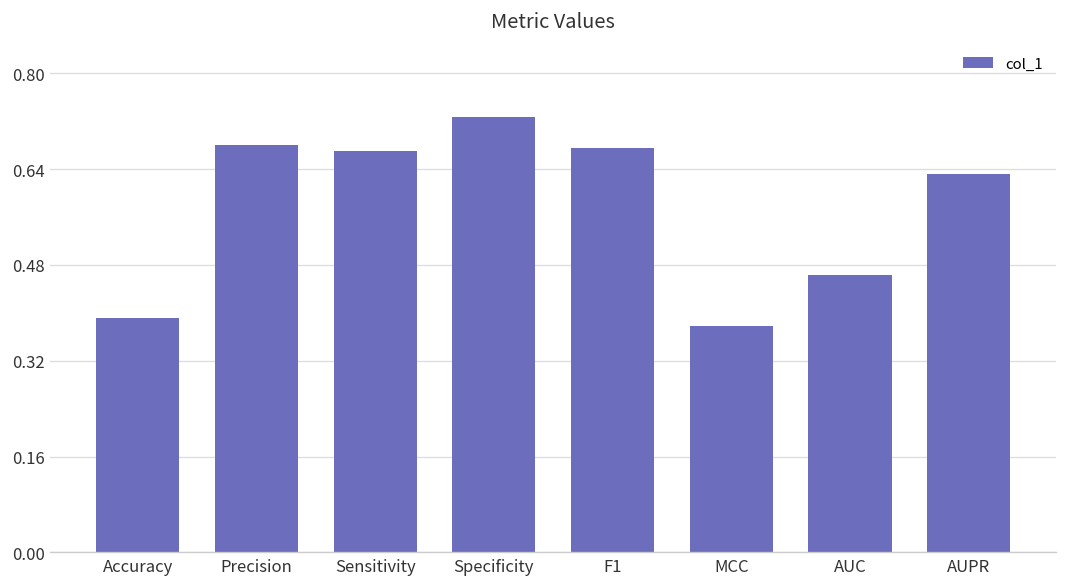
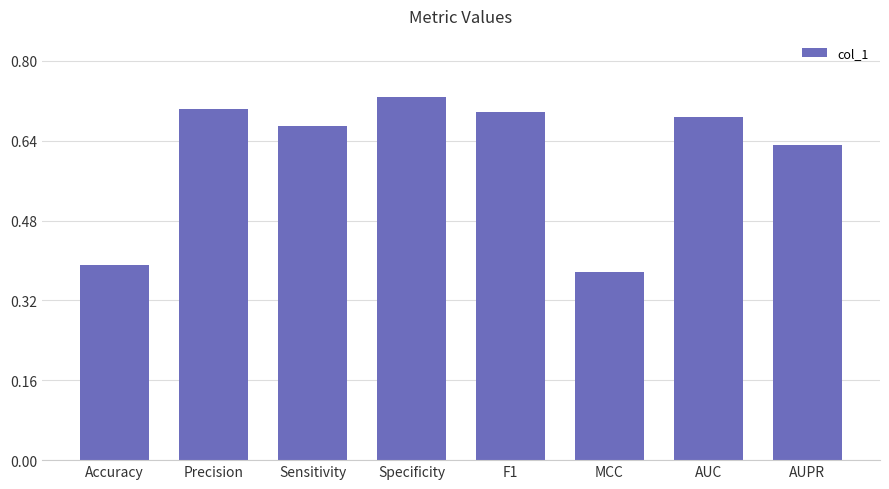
Precision: 0.68 -> 0.70
F1: 0.68 -> 0.70
AUC: 0.46 -> 0.69
